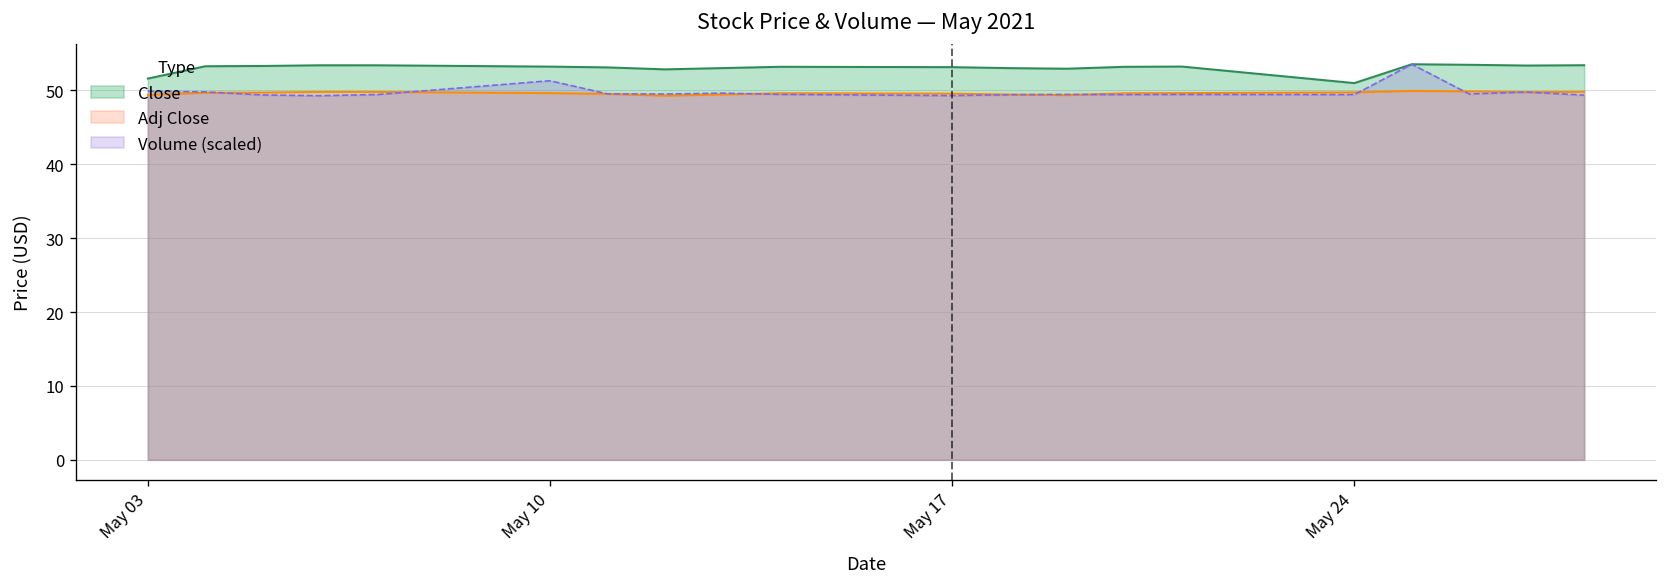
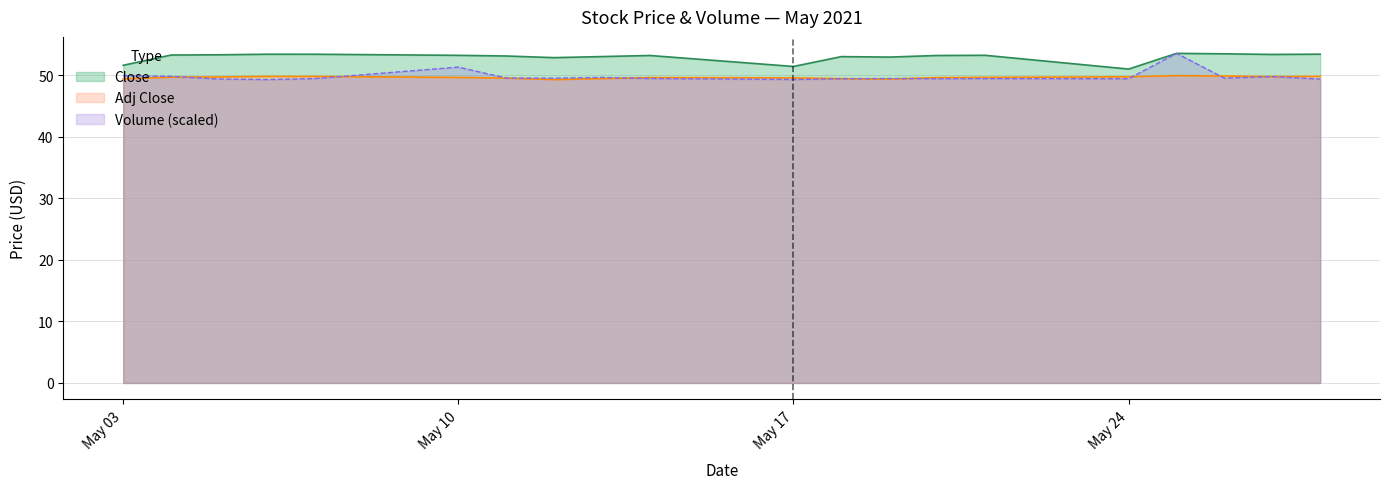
Close, May 17: 53 -> 51
